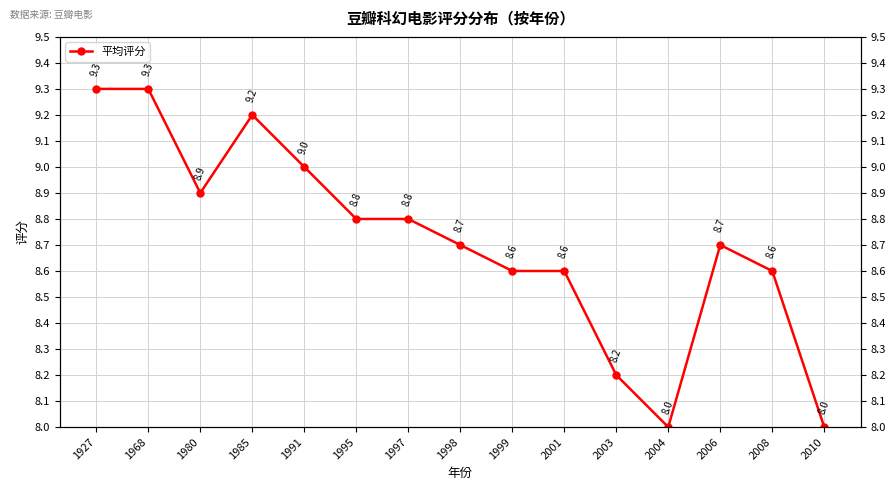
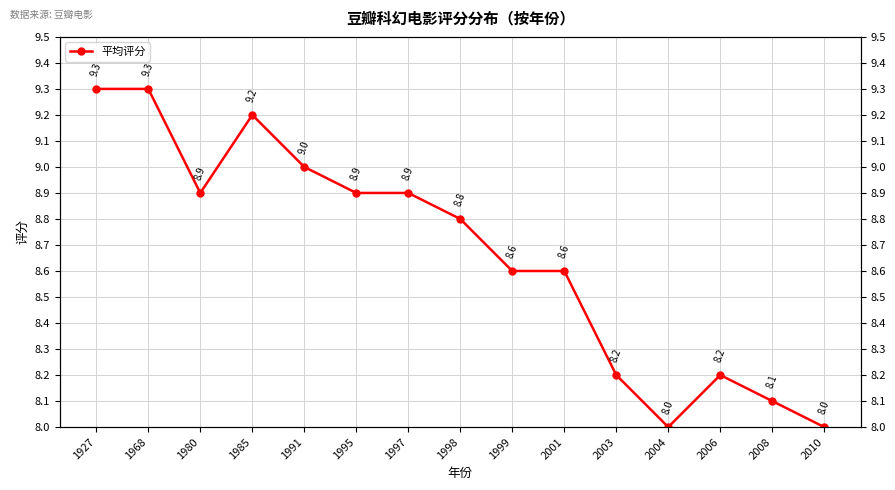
1995: 8.8 -> 8.9
1997: 8.8 -> 8.9
1998: 8.7 -> 8.8
2006: 8.7 -> 8.2
2008: 8.6 -> 8.1
